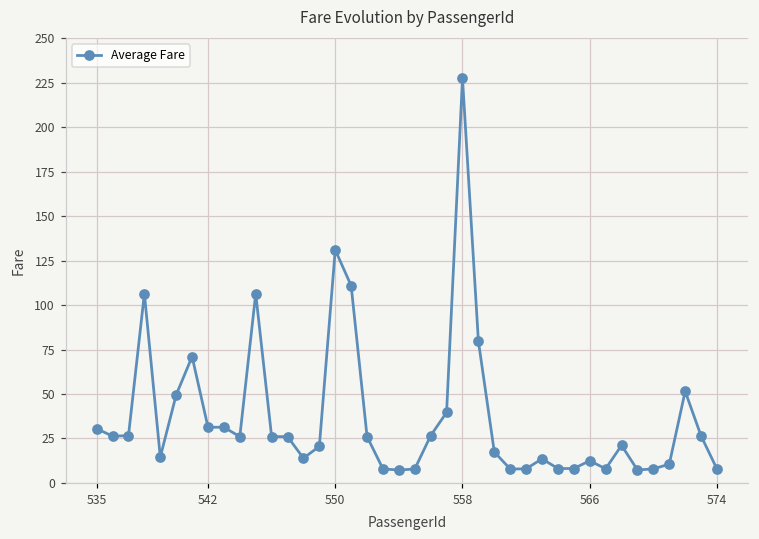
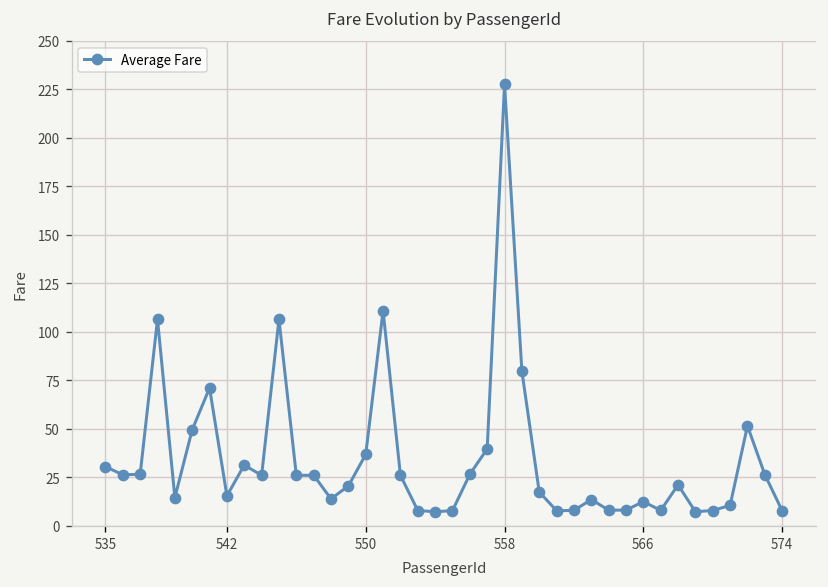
542: 31 -> 15
550: 131 -> 37
